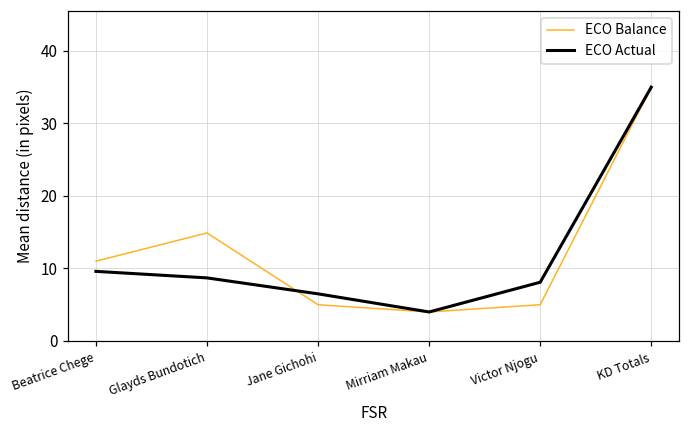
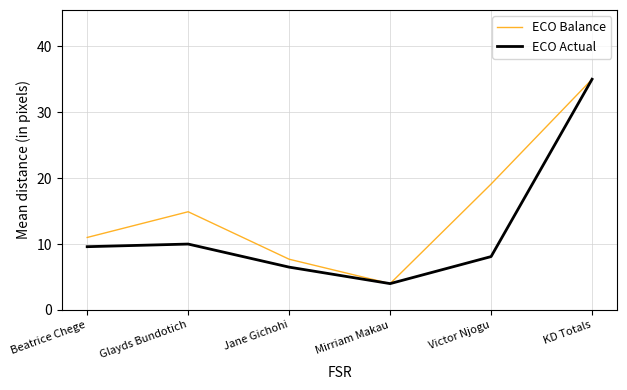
ECO Actual, Glayds Bundotich: 9 -> 10
ECO Balance, Jane Gichohi: 5 -> 8
ECO Balance, Victor Njogu: 5 -> 19
